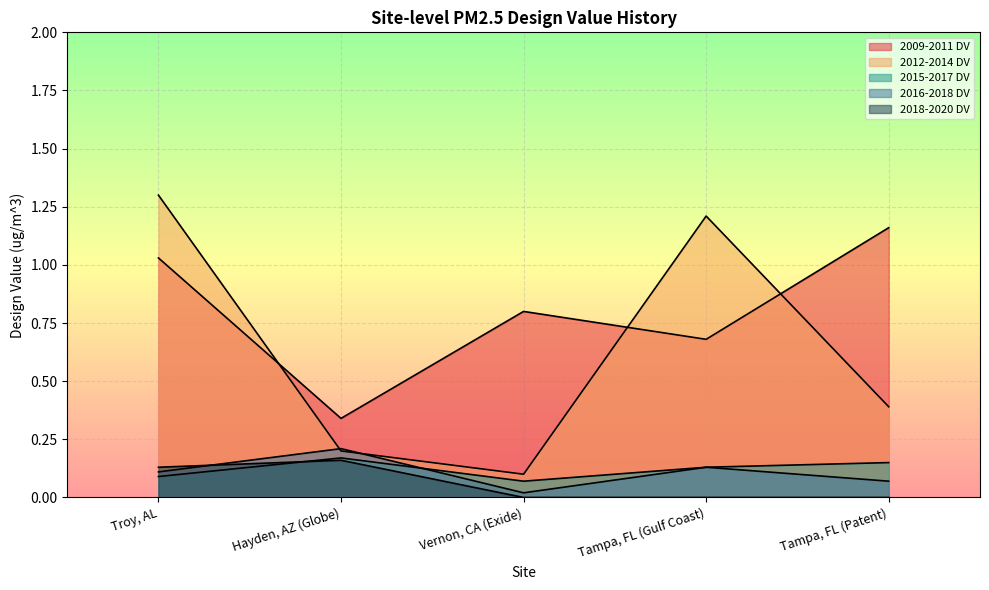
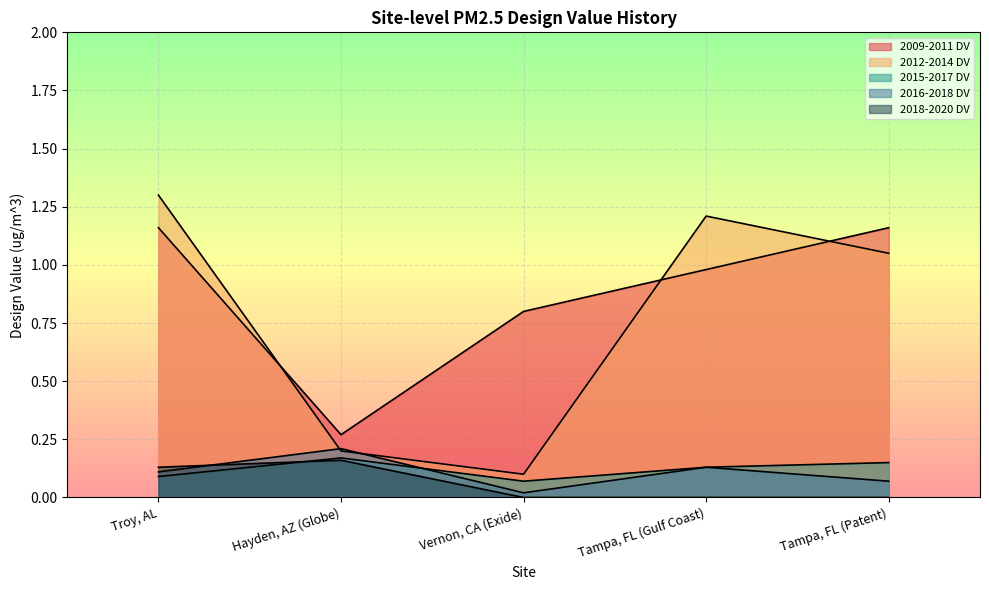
2009-2011 DV, Troy, AL: 1.03 -> 1.16
2009-2011 DV, Hayden, AZ (Globe): 0.34 -> 0.27
2009-2011 DV, Tampa, FL (Gulf Coast): 0.68 -> 0.98
2012-2014 DV, Tampa, FL (Patent): 0.39 -> 1.05
